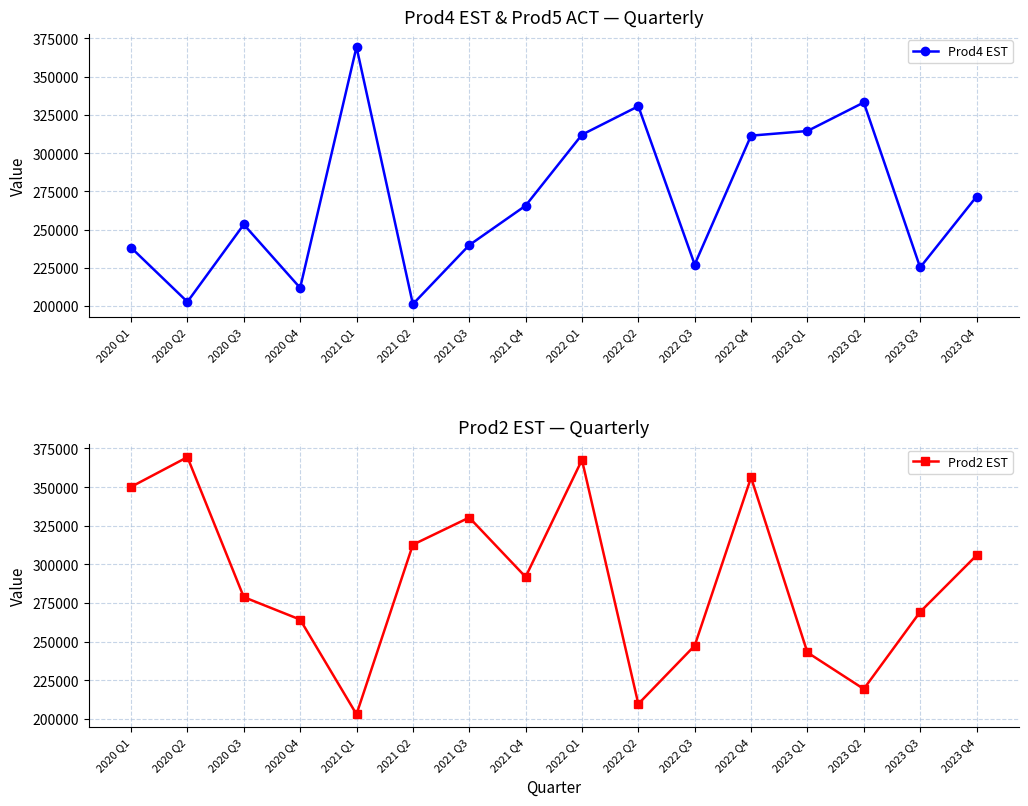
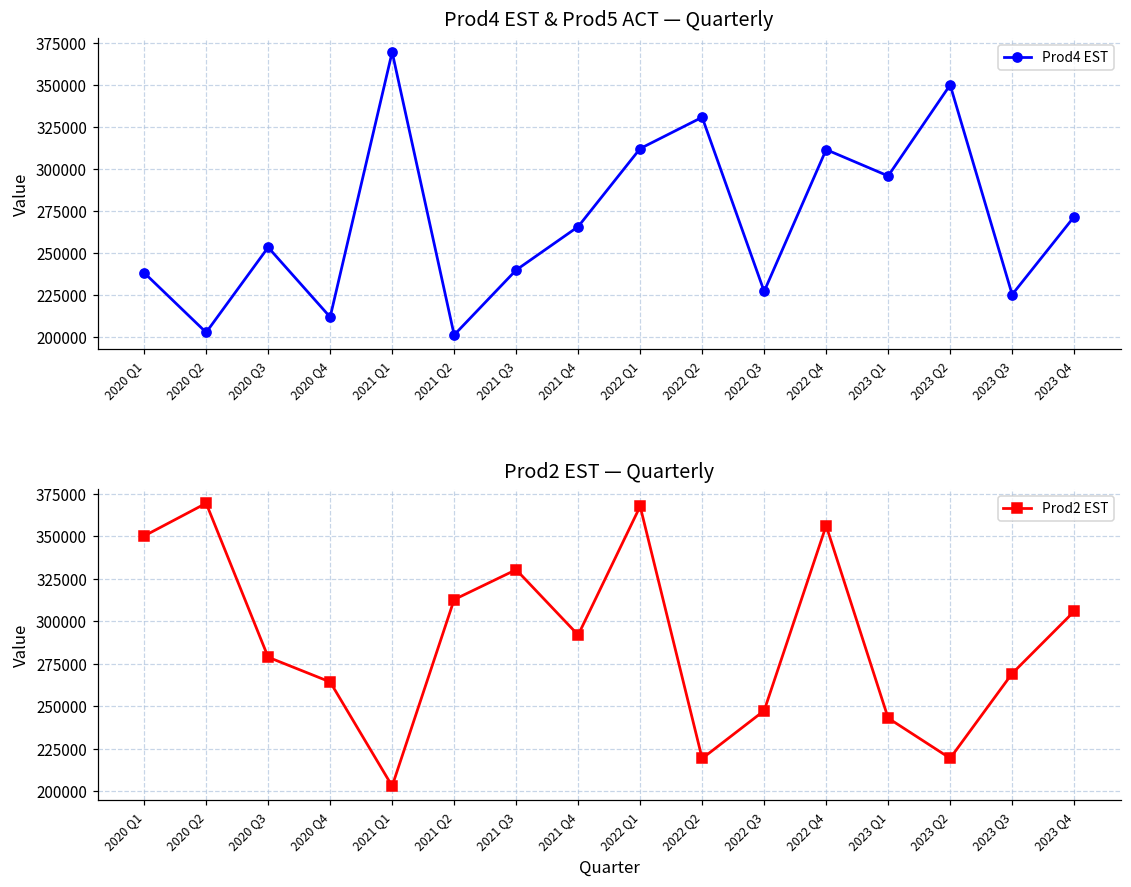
Prod4 EST & Prod5 ACT — Quarterly, 2023 Q1: 314000 -> 296000
Prod4 EST & Prod5 ACT — Quarterly, 2023 Q2: 333000 -> 350000
Prod2 EST — Quarterly, 2022 Q2: 210000 -> 219000
